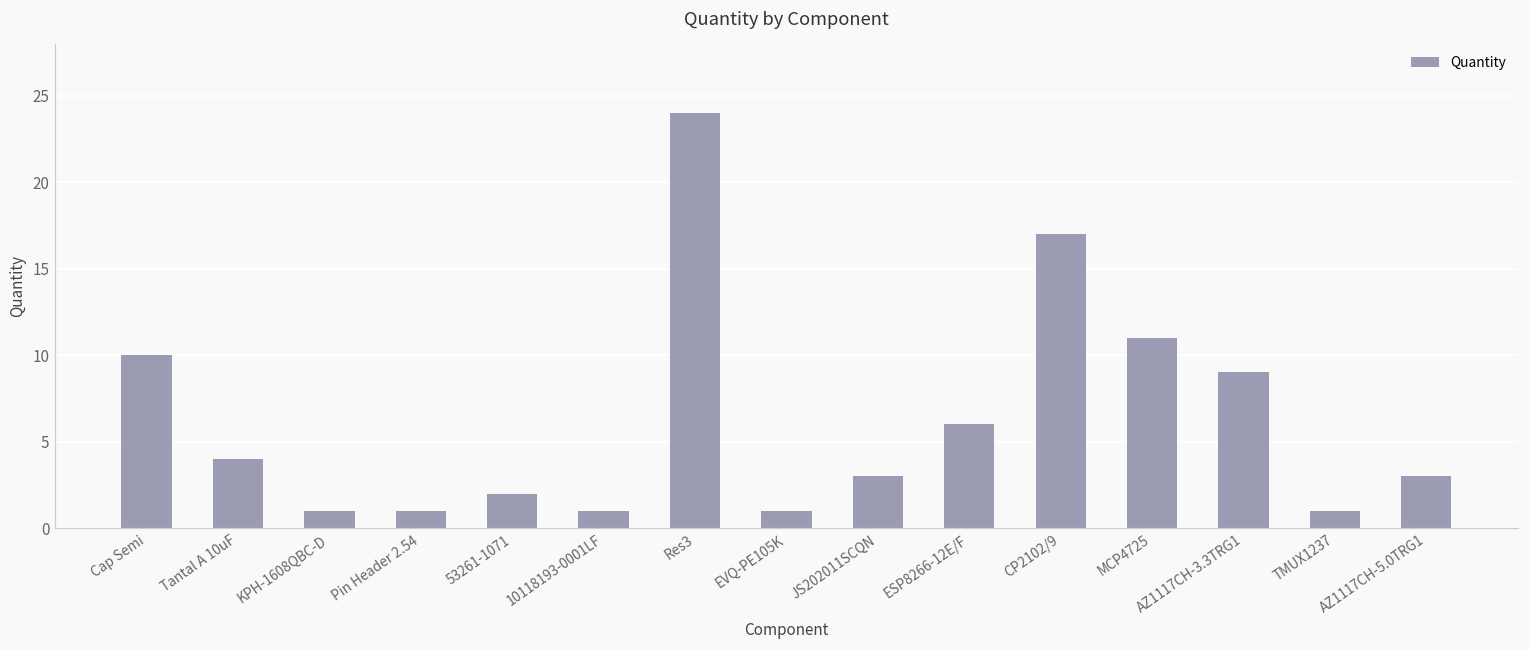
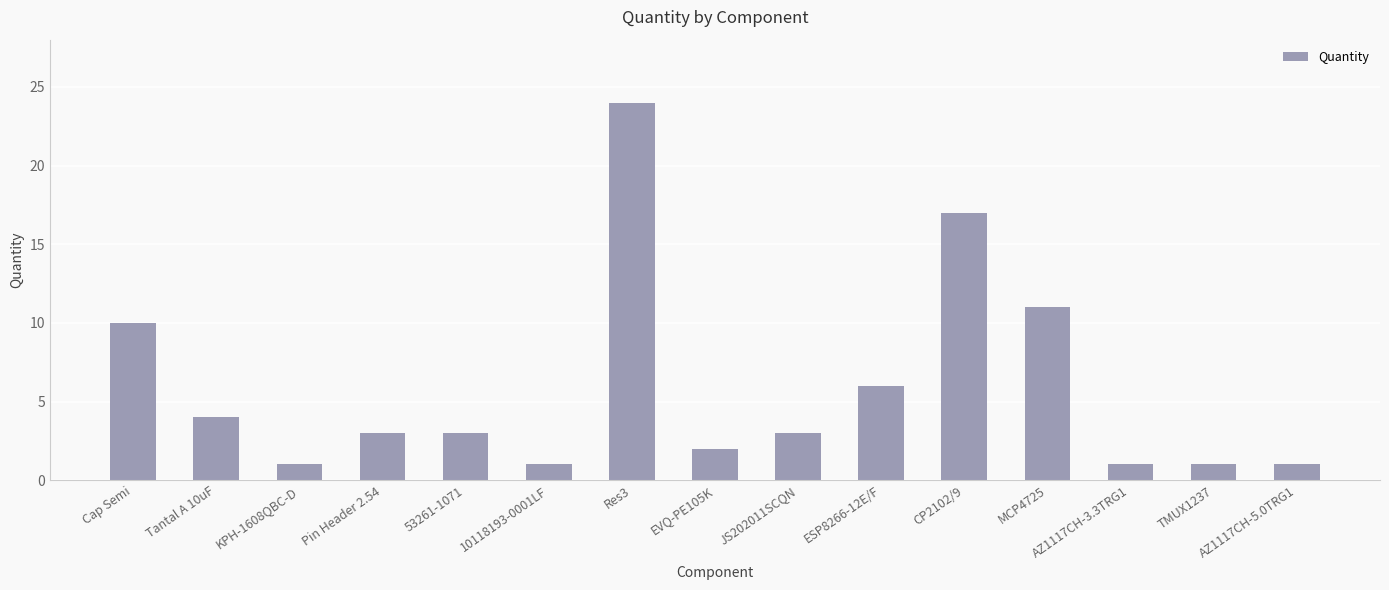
Pin Header 2.54: 1 -> 3
53261-1071: 2 -> 3
EVQ-PE105K: 1 -> 2
AZ1117CH-3.3TRG1: 9 -> 1
AZ1117CH-5.0TRG1: 3 -> 1
